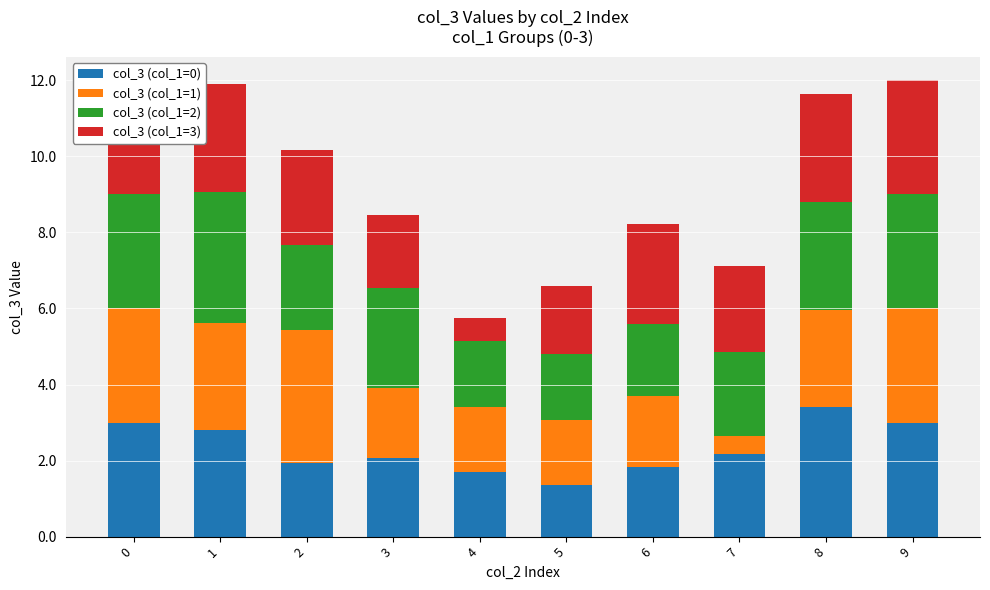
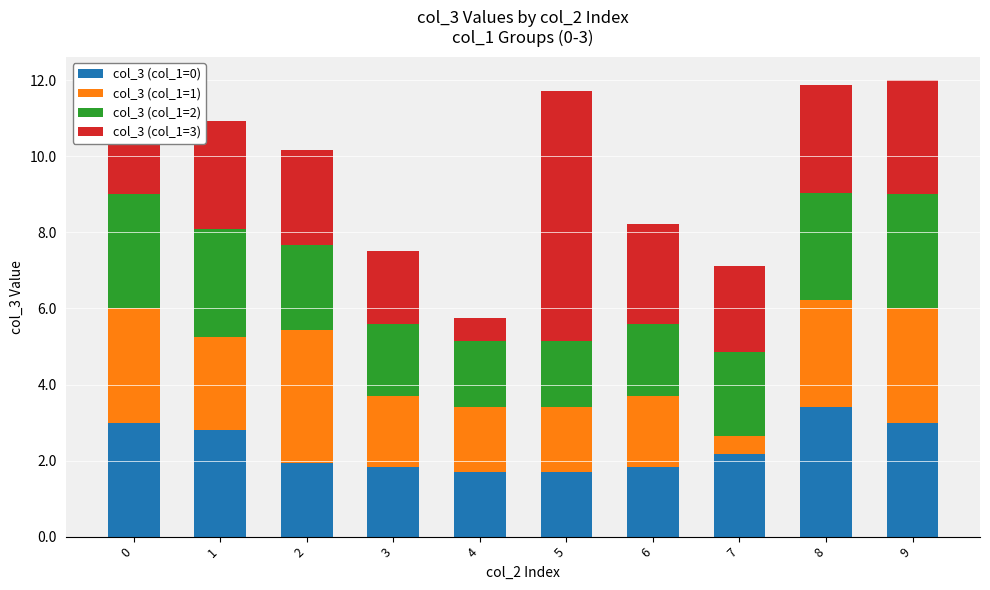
col_3 (col_1=1), 1: 2.8 -> 2.5
col_3 (col_1=2), 1: 3.4 -> 2.8
col_3 (col_1=0), 3: 2.1 -> 1.8
col_3 (col_1=2), 3: 2.6 -> 1.9
col_3 (col_1=0), 5: 1.4 -> 1.7
col_3 (col_1=3), 5: 1.8 -> 6.6
col_3 (col_1=1), 8: 2.6 -> 2.8
